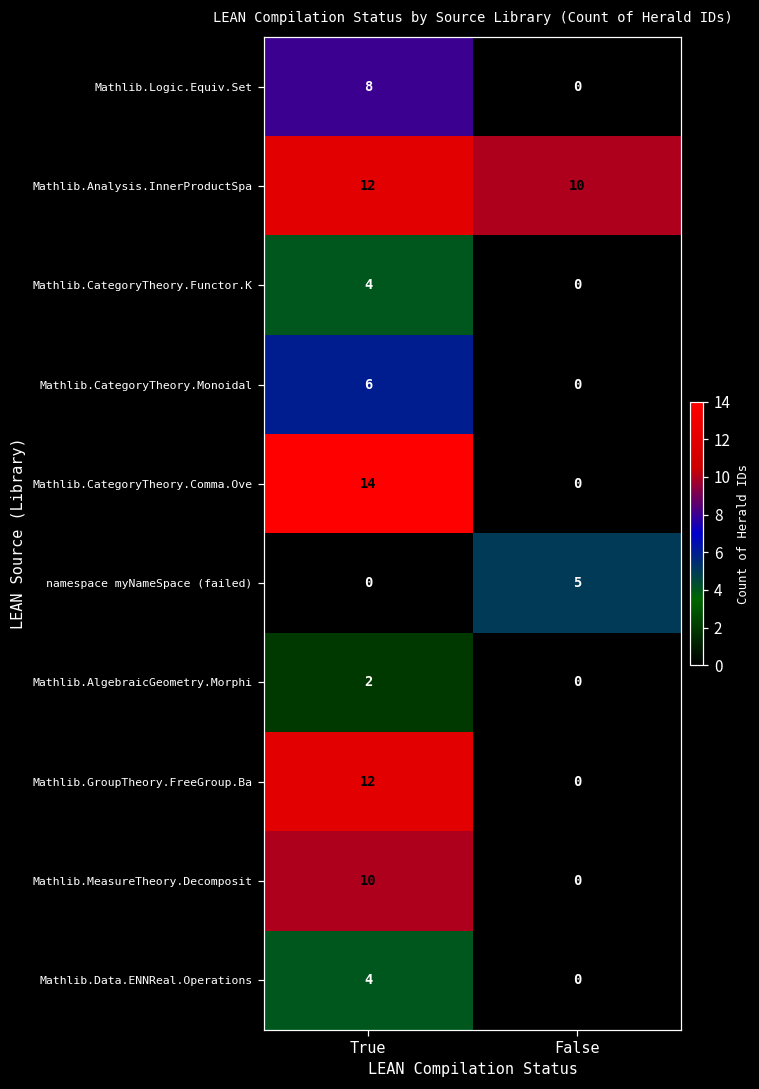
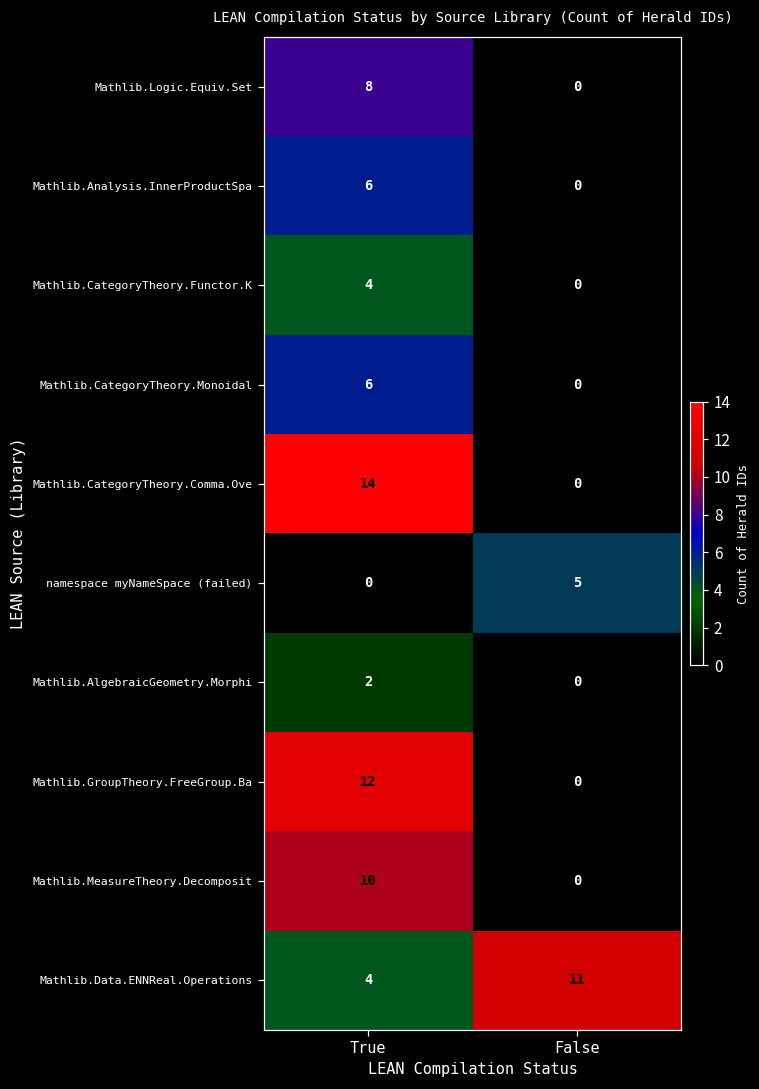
Mathlib.Analysis.InnerProductSpa, True: 12 -> 6
Mathlib.Analysis.InnerProductSpa, False: 10 -> 0
Mathlib.Data.ENNReal.Operations, False: 0 -> 11
